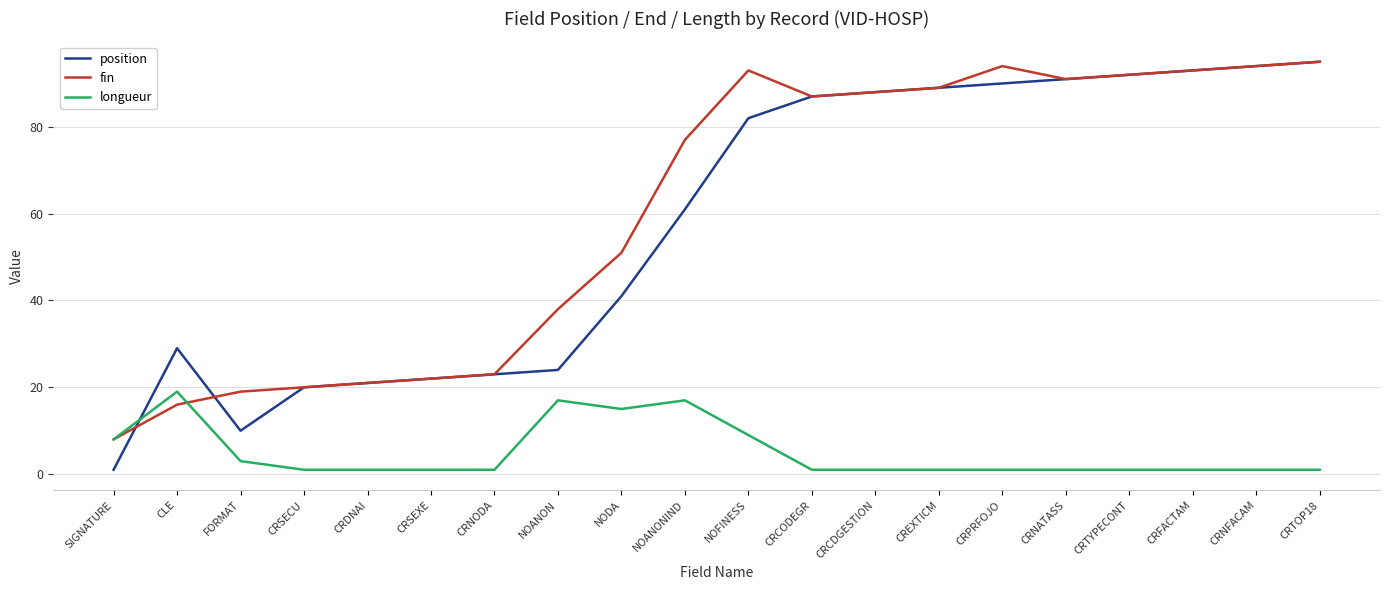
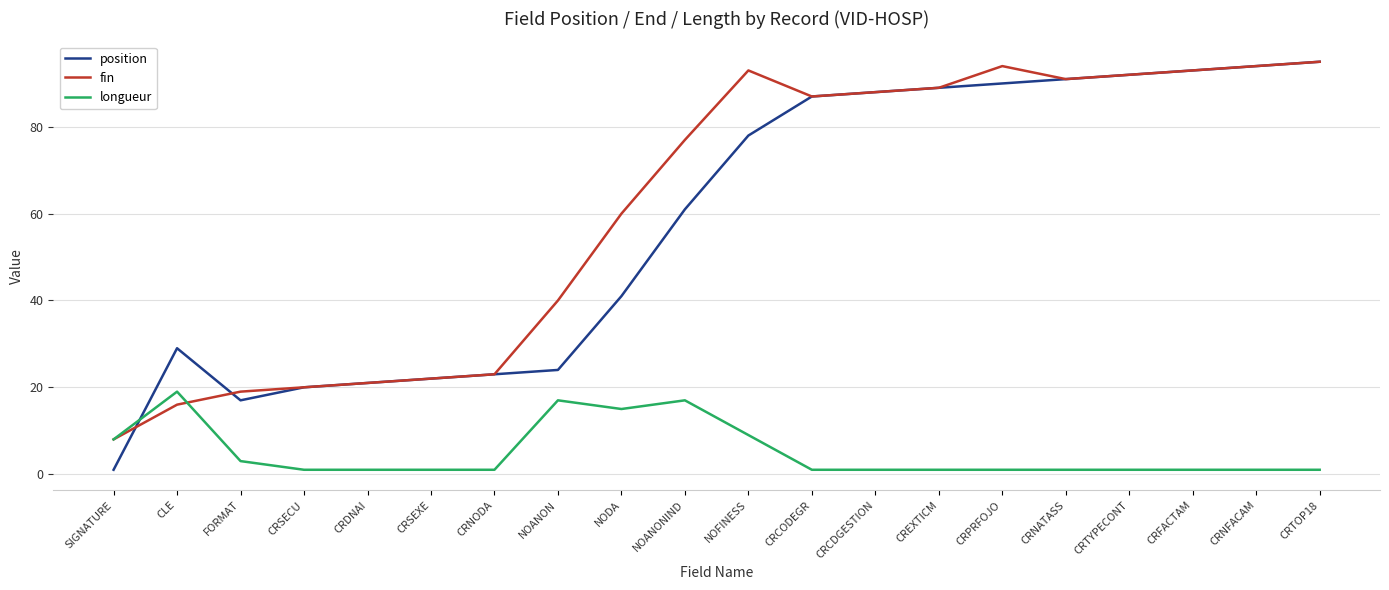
position, FORMAT: 10 -> 17
fin, NOANON: 38 -> 40
fin, NODA: 51 -> 60
position, NOFINESS: 82 -> 78
